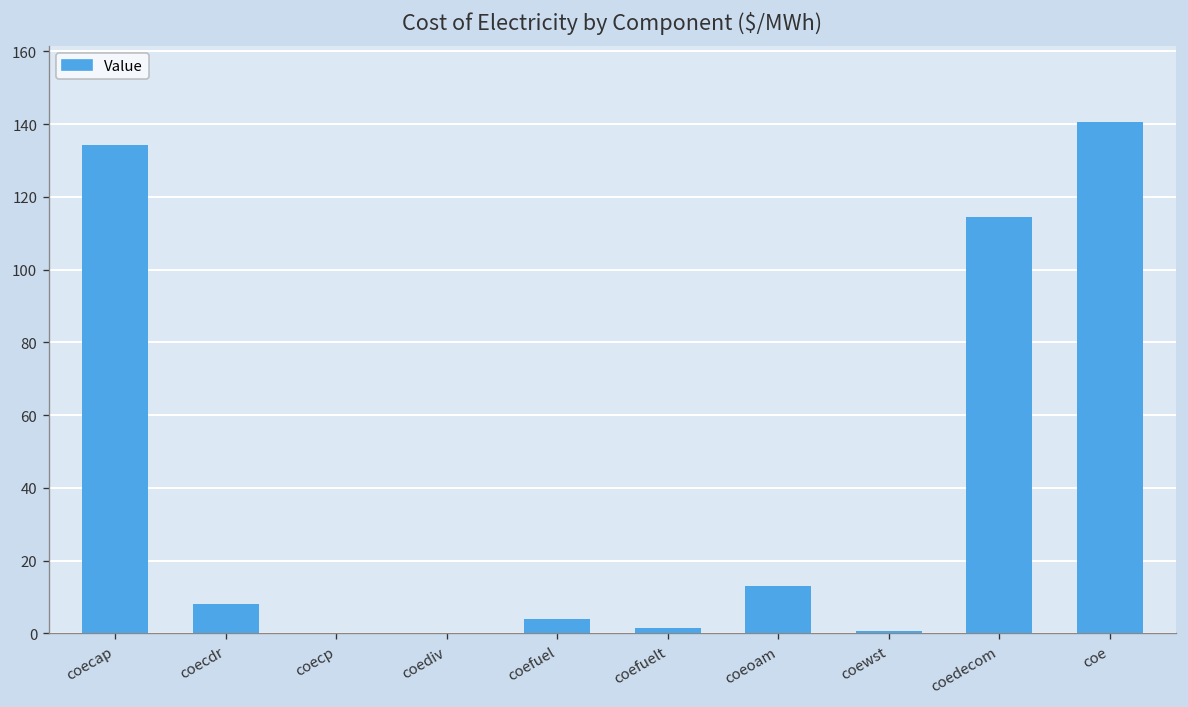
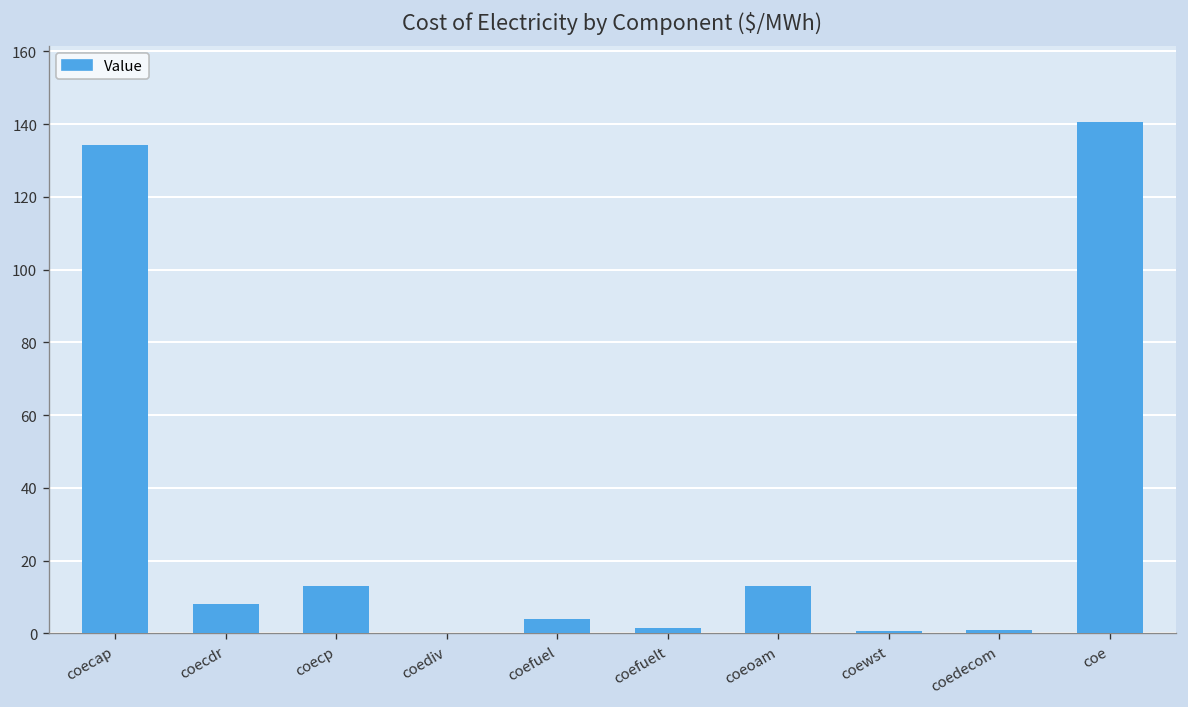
coecp: 0 -> 13
coedecom: 114 -> 1
